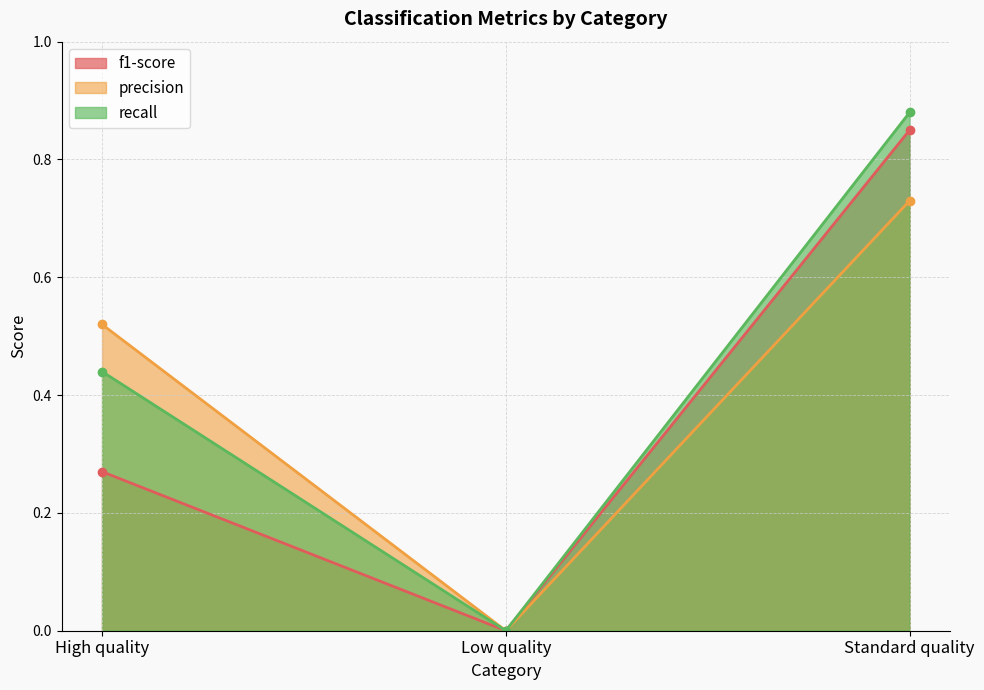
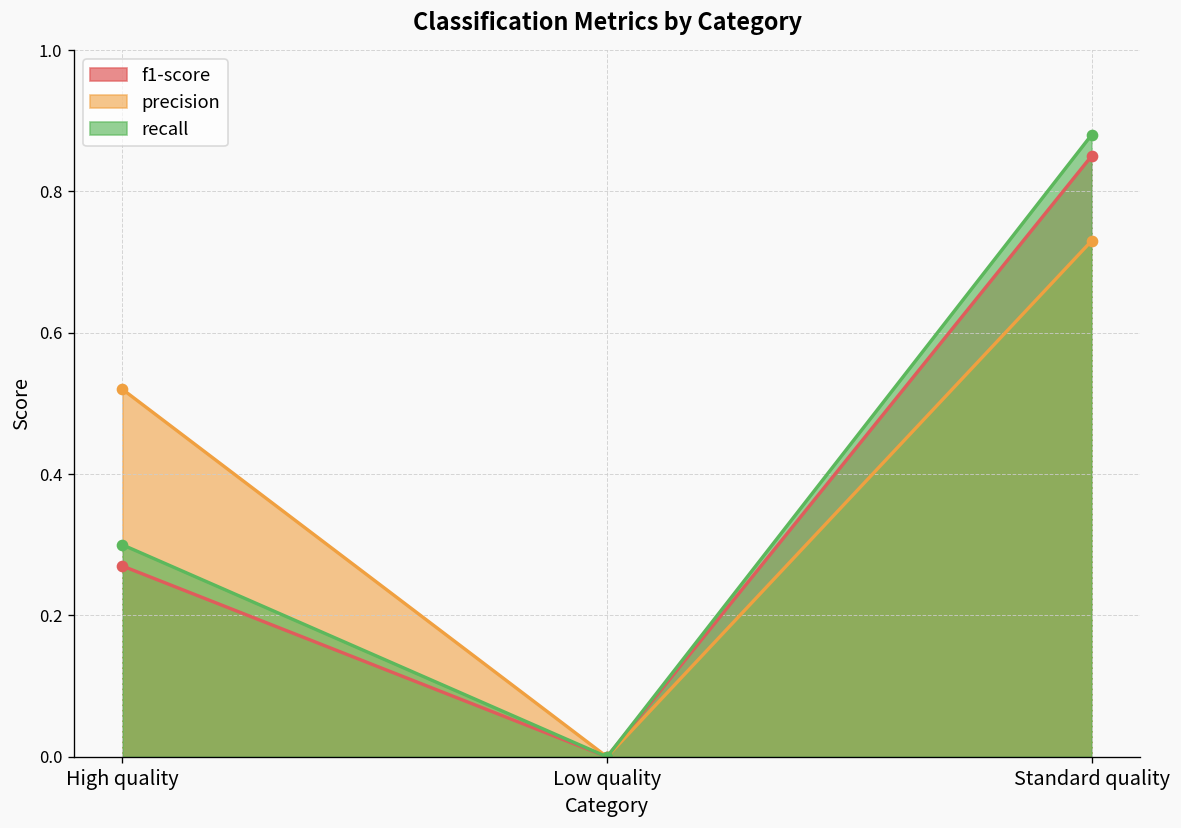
recall, High quality: 0.44 -> 0.30
